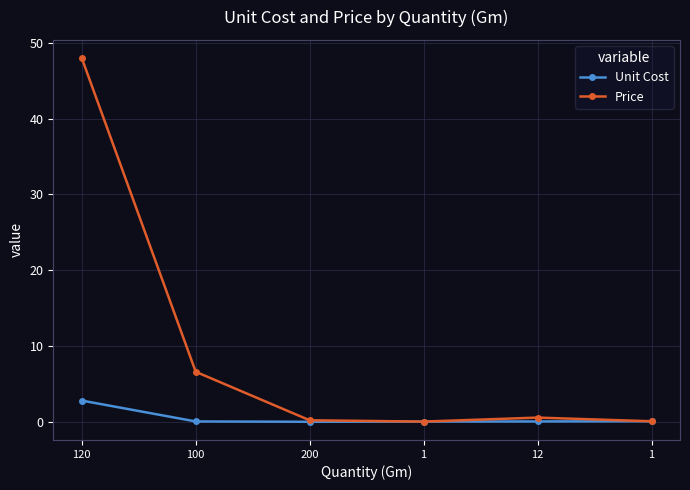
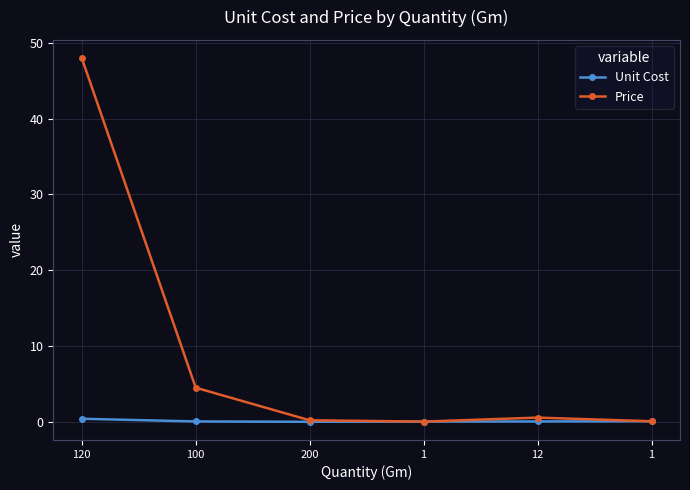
Unit Cost, 120: 3 -> 0
Price, 100: 7 -> 5
